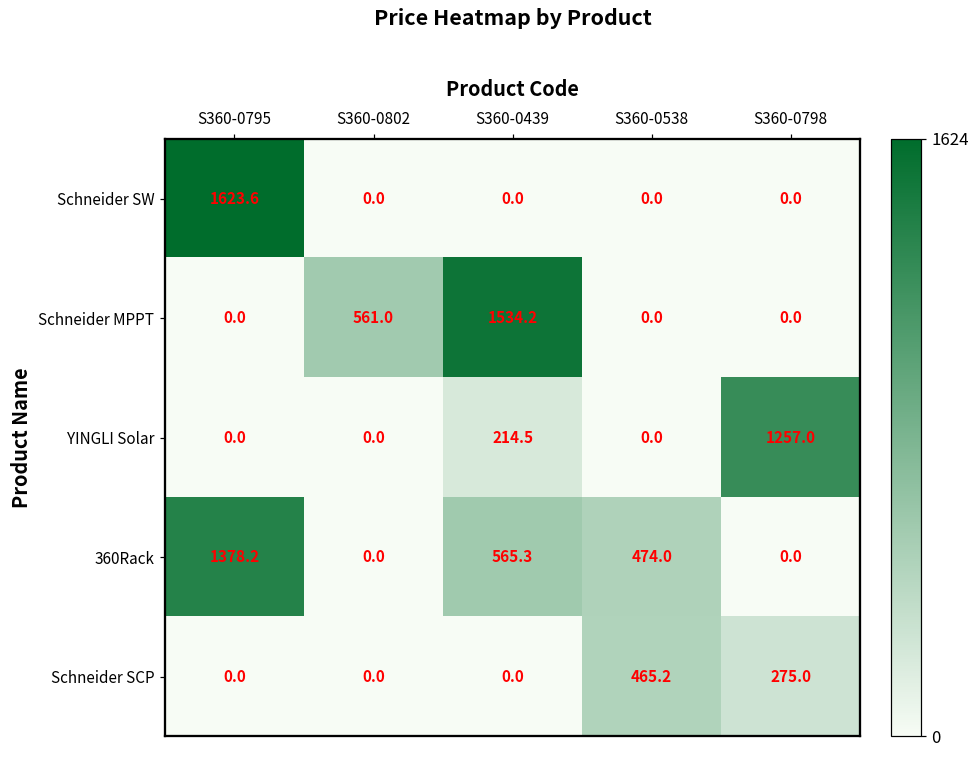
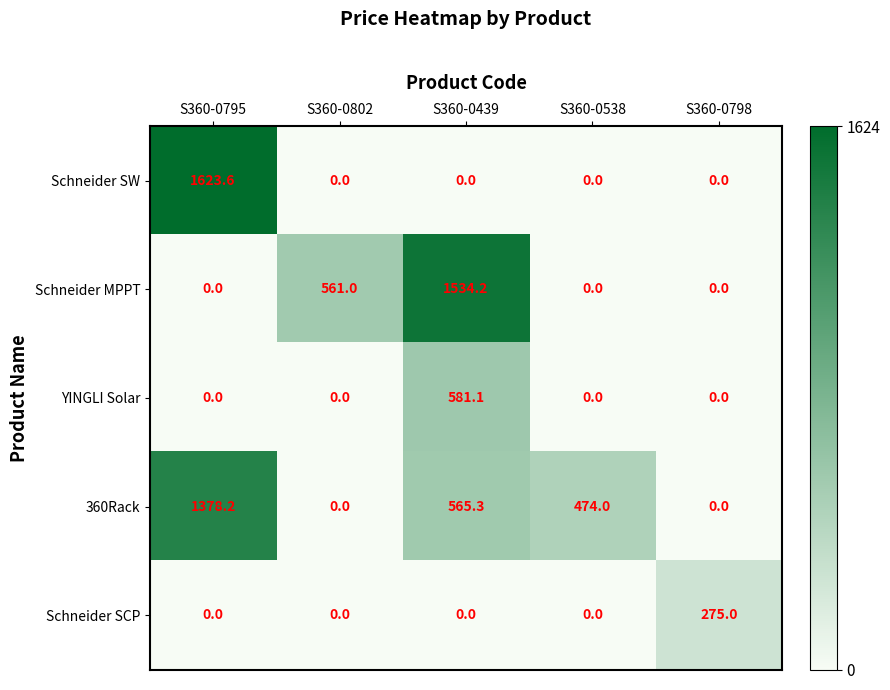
YINGLI Solar, S360-0439: 214.5 -> 581.1
YINGLI Solar, S360-0798: 1257.0 -> 0.0
Schneider SCP, S360-0538: 465.2 -> 0.0
